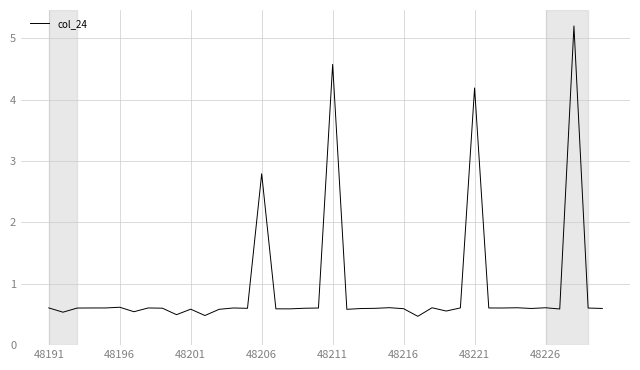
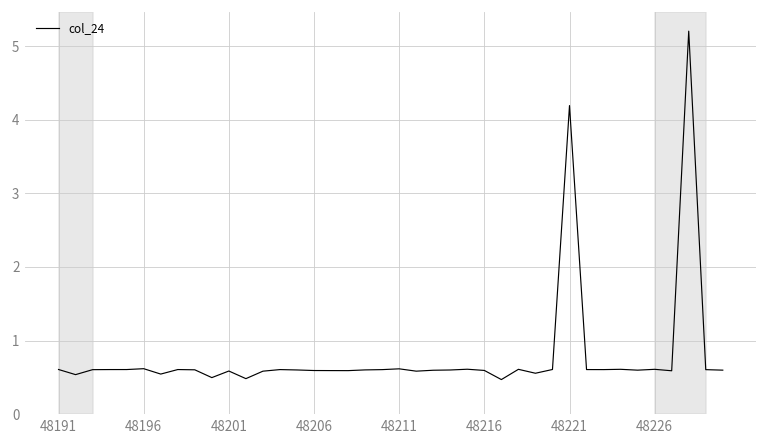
48206: 2.8 -> 0.6
48211: 4.6 -> 0.6
